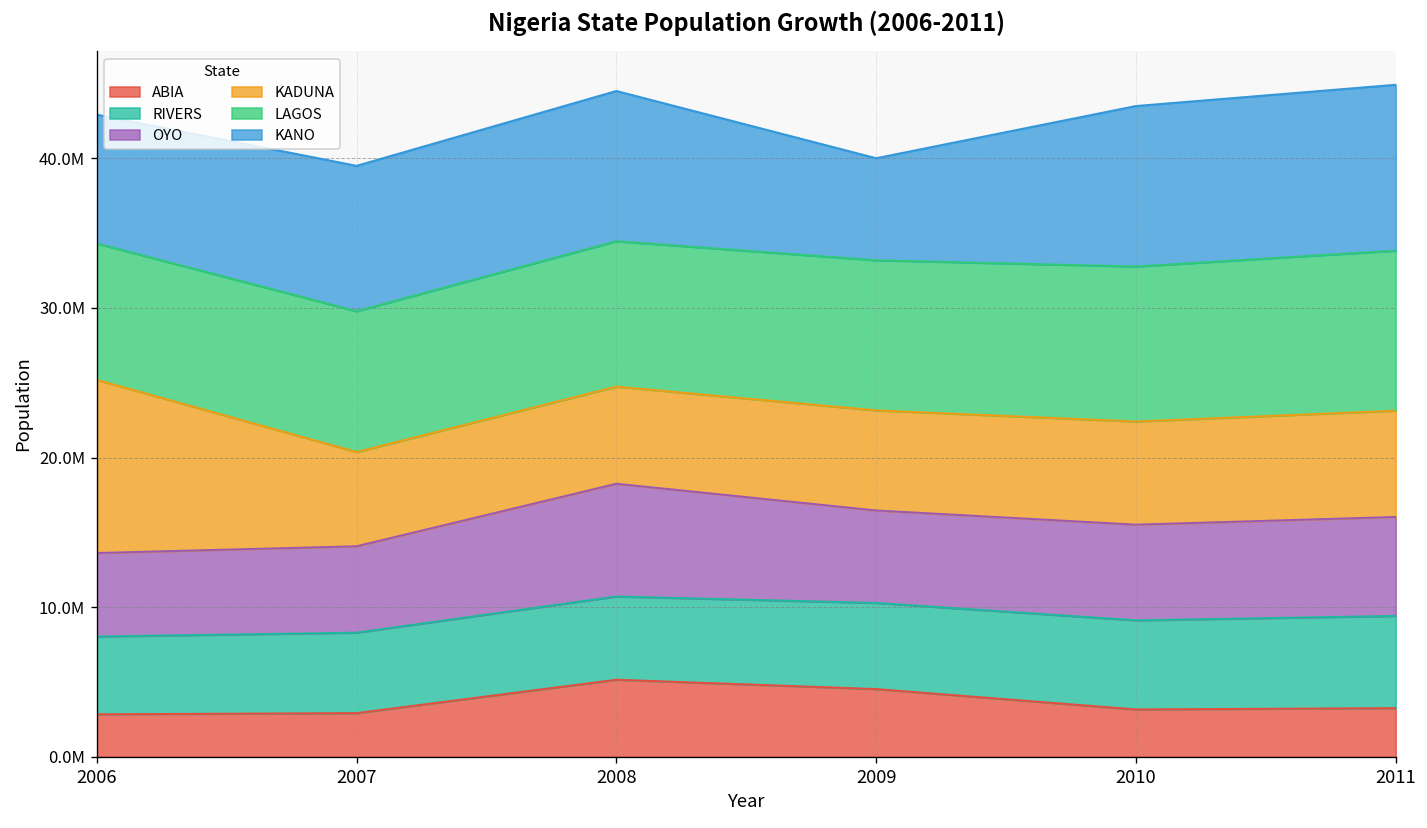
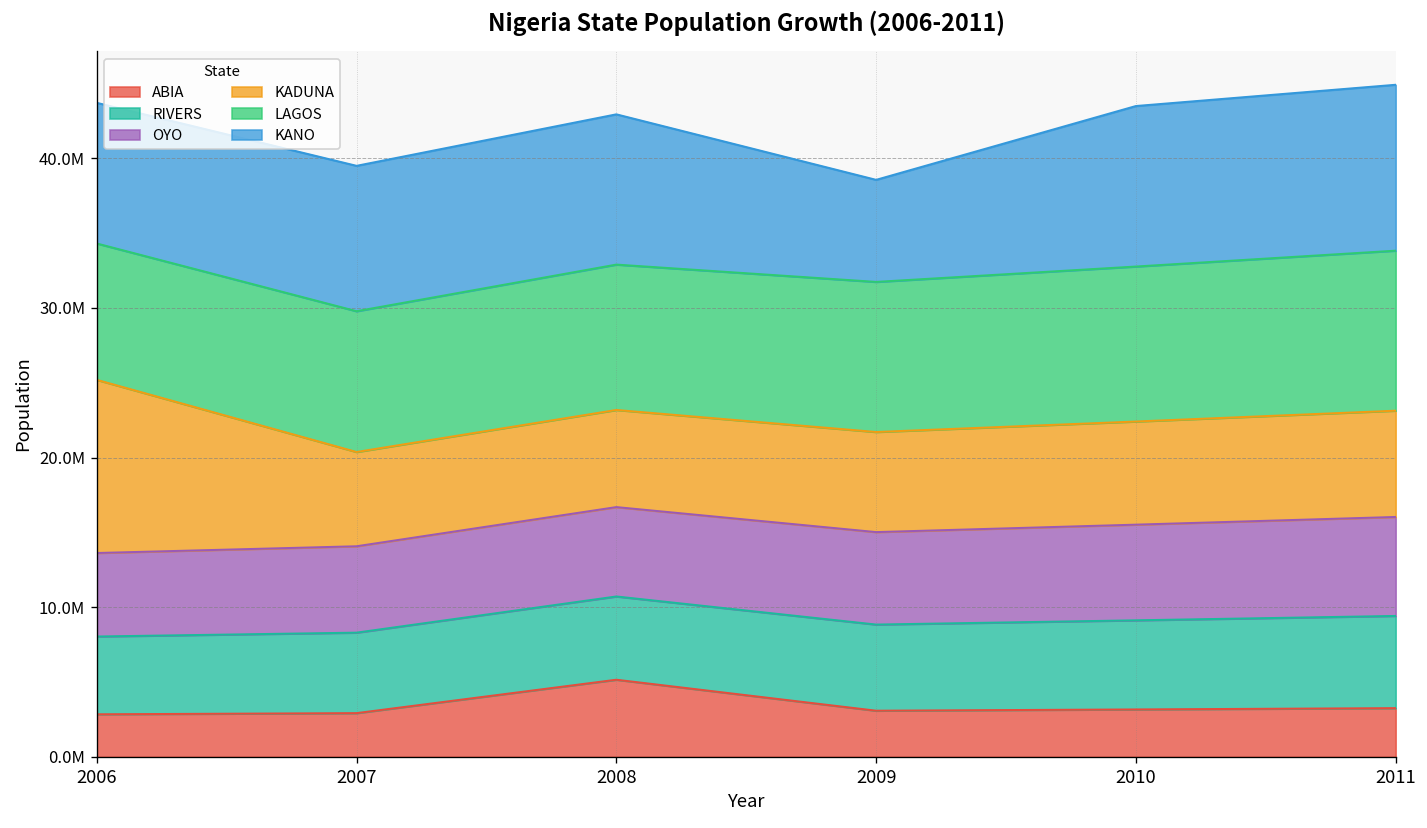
KANO, 2006: 8600000 -> 9400000
OYO, 2008: 7500000 -> 6000000
ABIA, 2009: 4500000 -> 3100000
